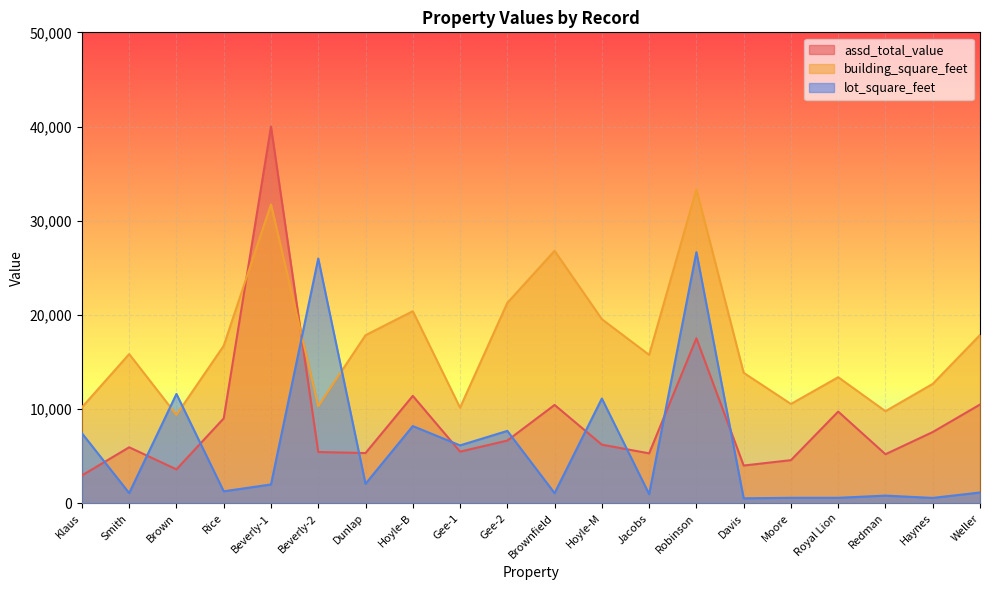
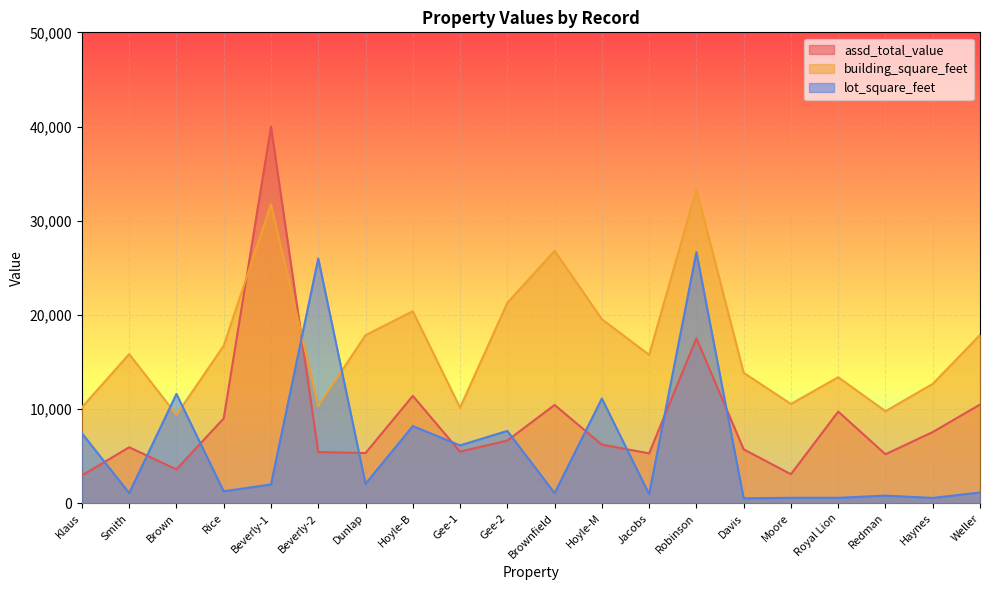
assd_total_value, Davis: 4,000 -> 6,000
assd_total_value, Moore: 5,000 -> 3,000
